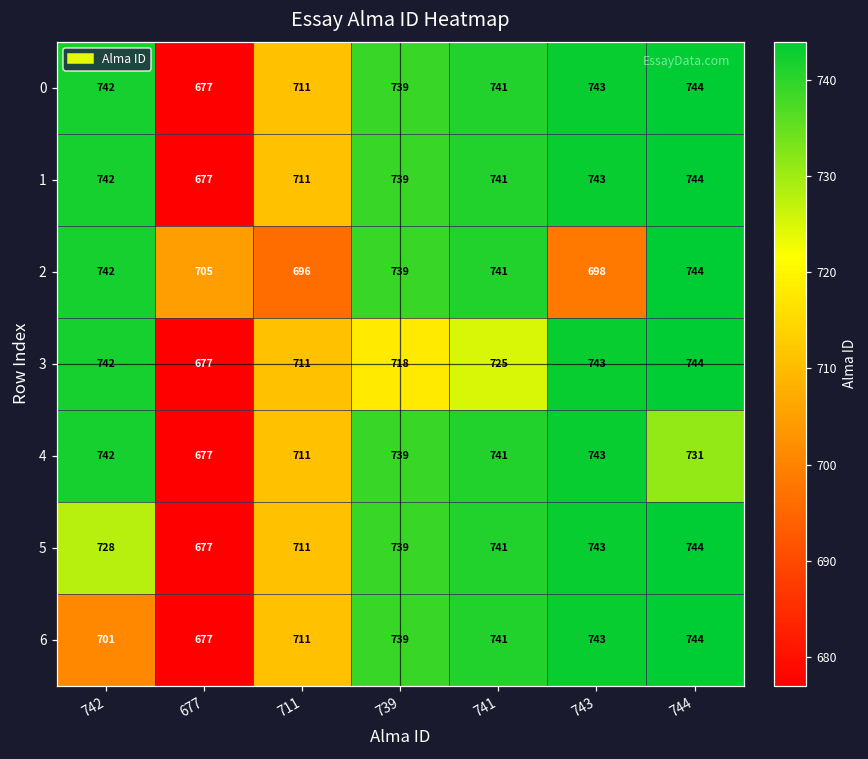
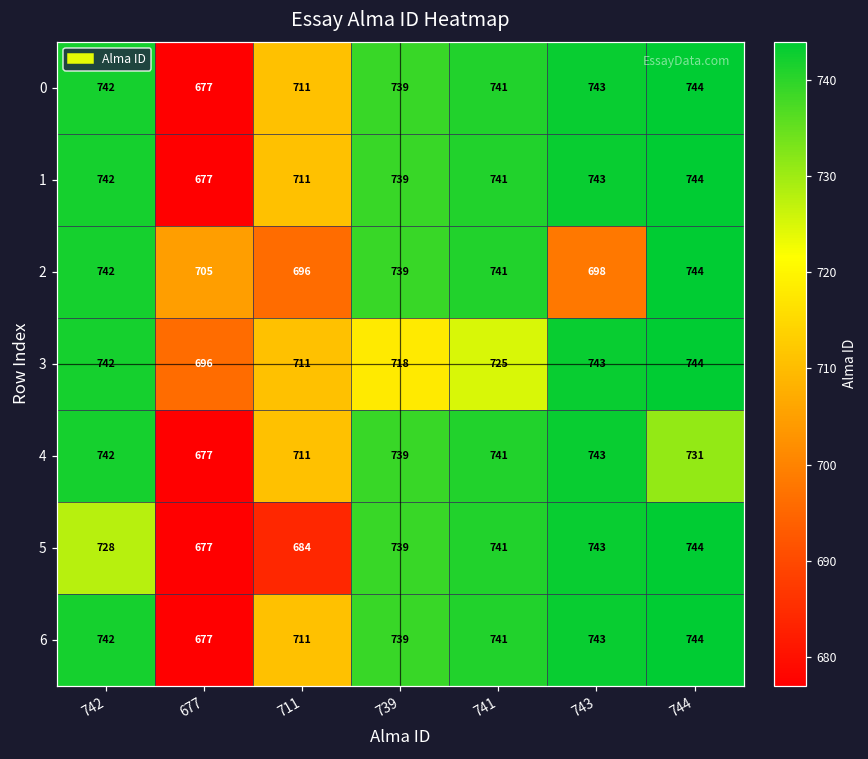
3, 677: 677 -> 696
5, 711: 711 -> 684
6, 742: 701 -> 742
